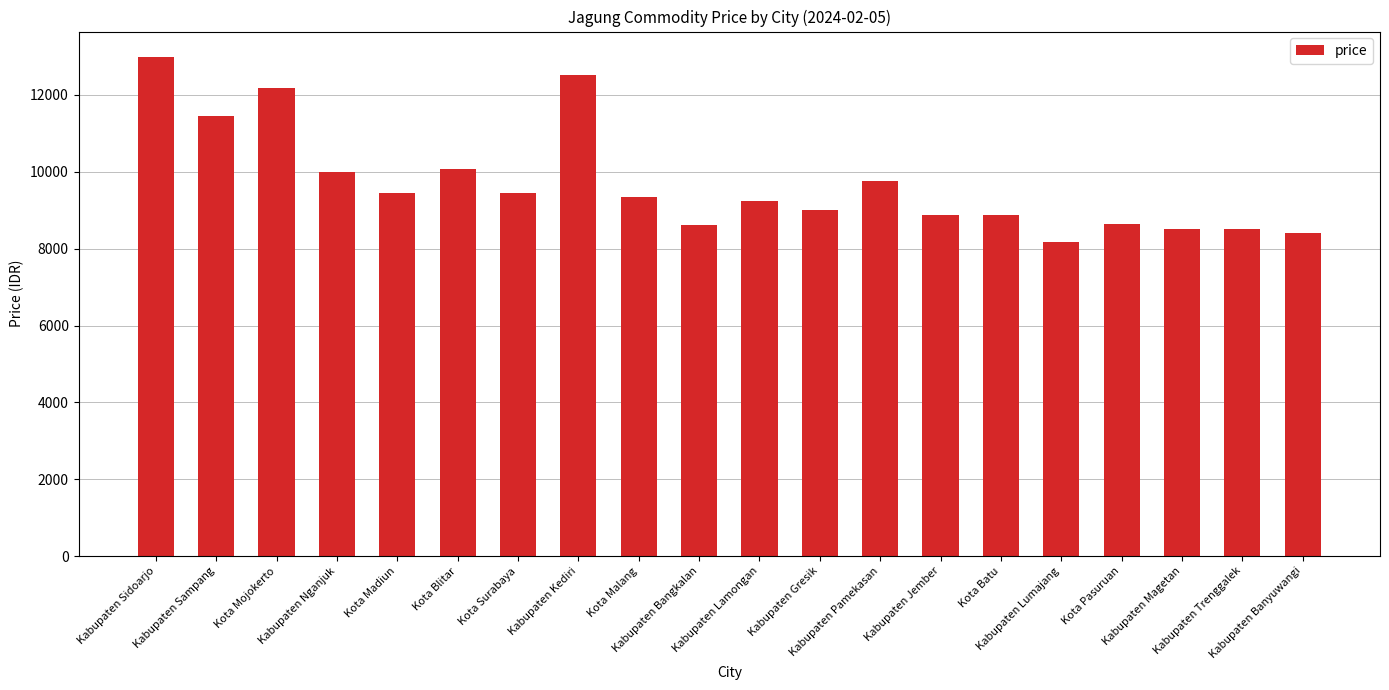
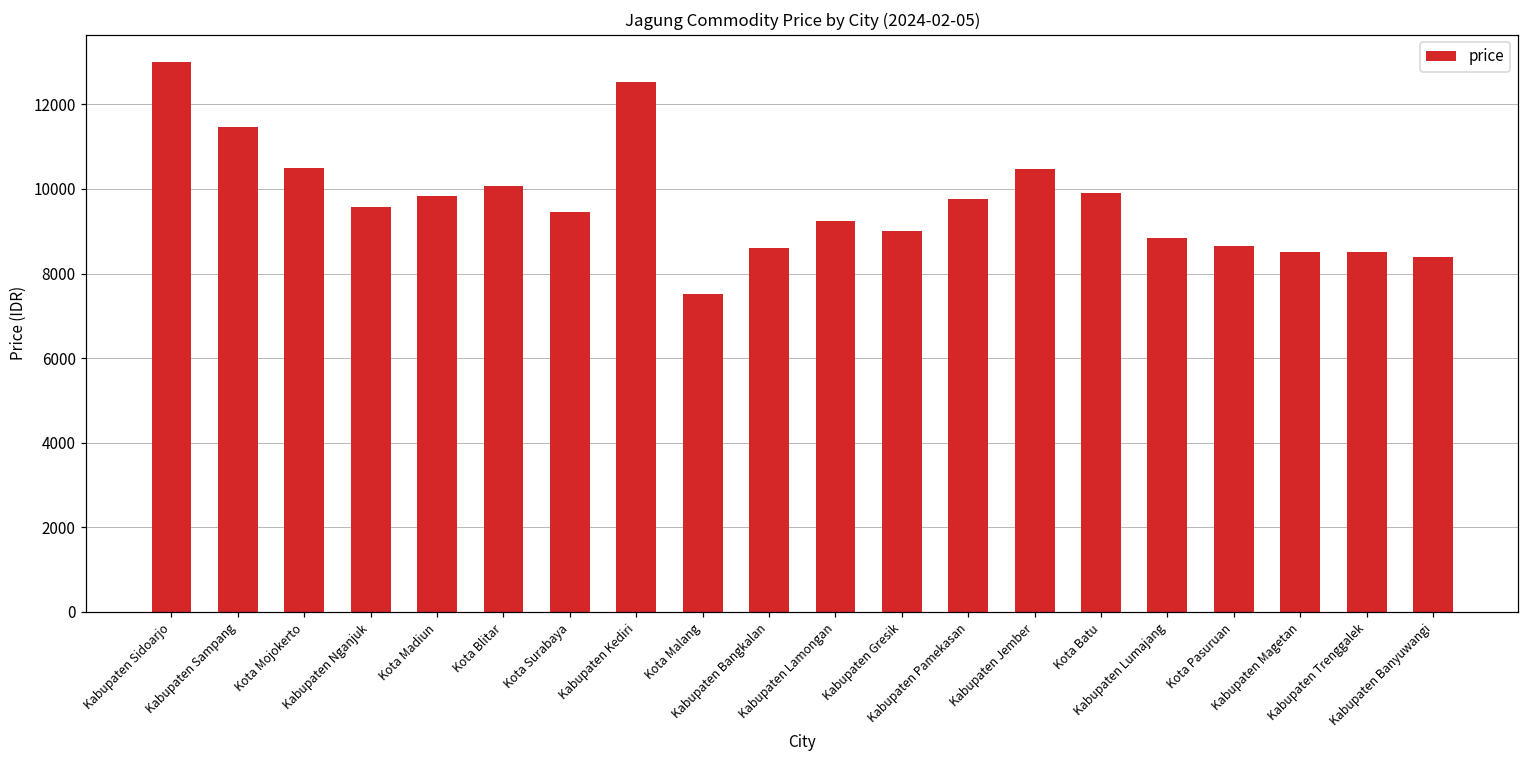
Kota Mojokerto: 12200 -> 10500
Kabupaten Nganjuk: 10000 -> 9600
Kota Madiun: 9500 -> 9800
Kota Malang: 9300 -> 7500
Kabupaten Jember: 8900 -> 10500
Kota Batu: 8900 -> 9900
Kabupaten Lumajang: 8200 -> 8800
